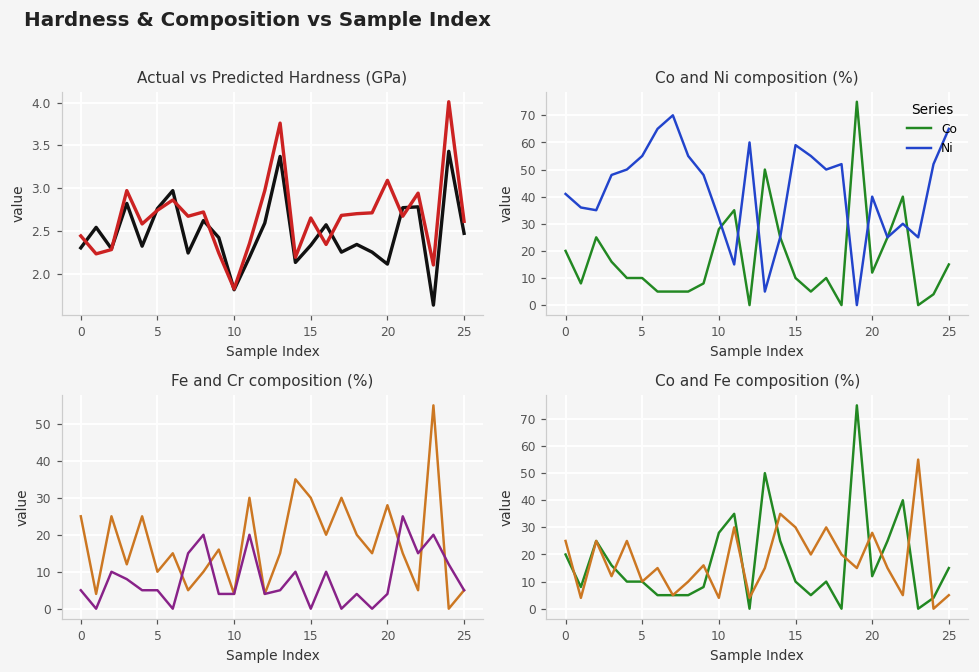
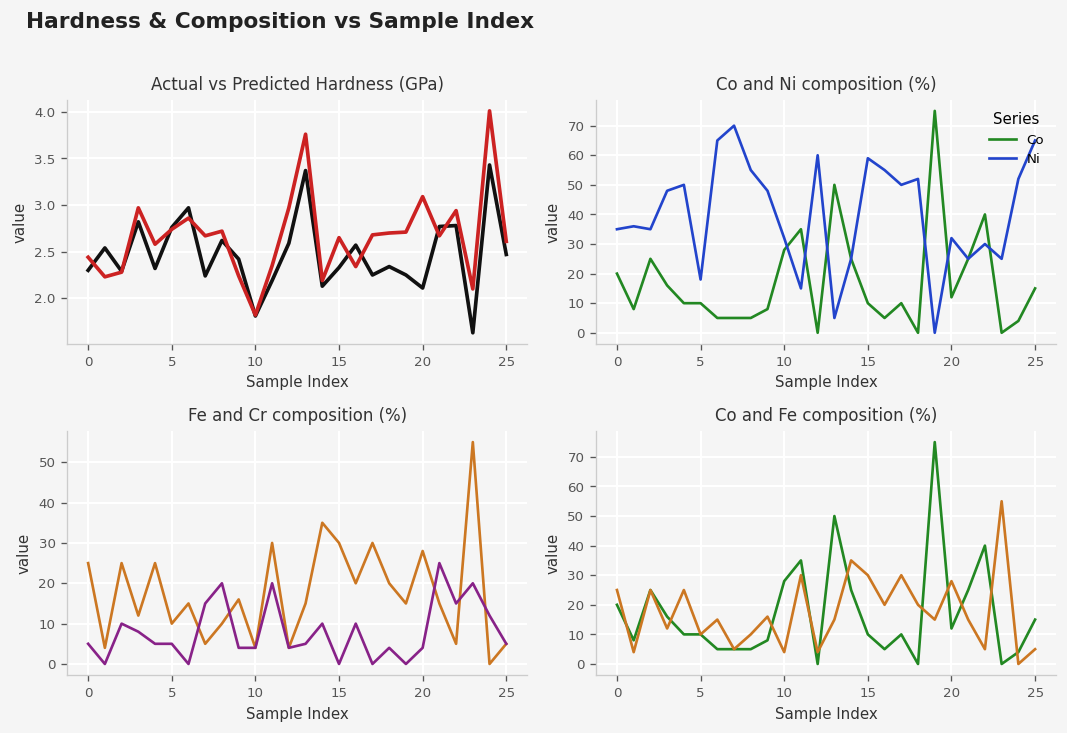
Co and Ni composition (%), Ni, 0: 41 -> 35
Co and Ni composition (%), Ni, 5: 55 -> 18
Co and Ni composition (%), Ni, 20: 40 -> 32
